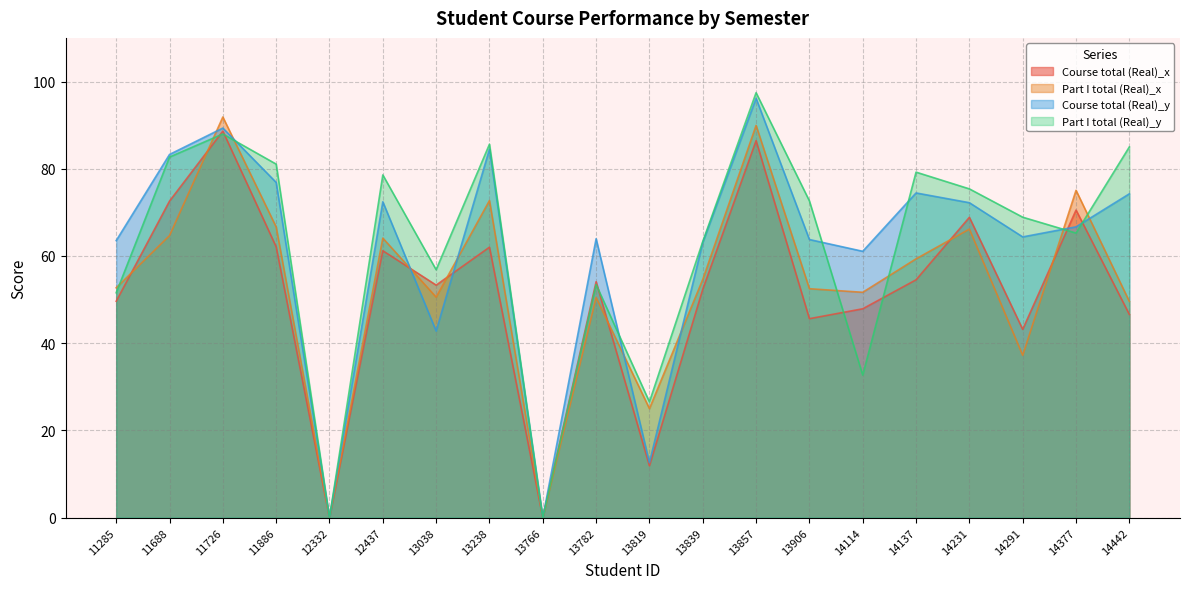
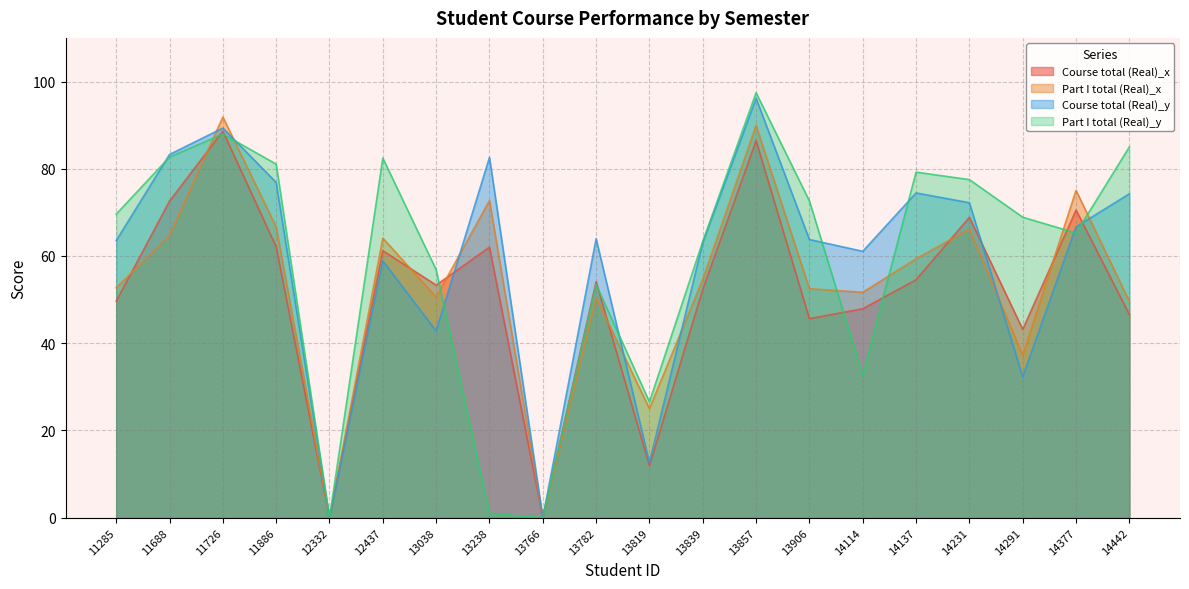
Part I total (Real)_y, 11285: 52 -> 70
Course total (Real)_y, 12437: 72 -> 59
Part I total (Real)_y, 12437: 79 -> 82
Course total (Real)_y, 13238: 85 -> 83
Part I total (Real)_y, 13238: 86 -> 1
Part I total (Real)_y, 14231: 75 -> 78
Course total (Real)_y, 14291: 64 -> 32
